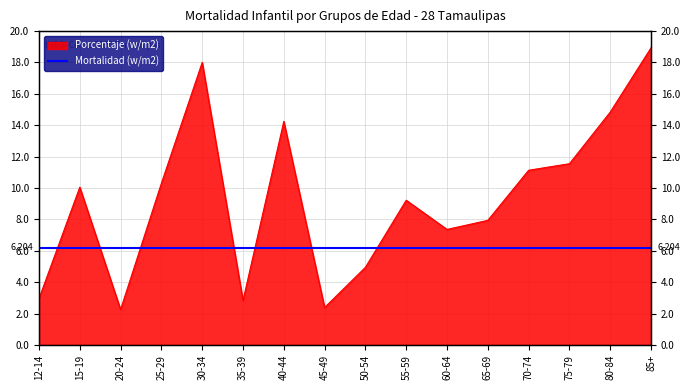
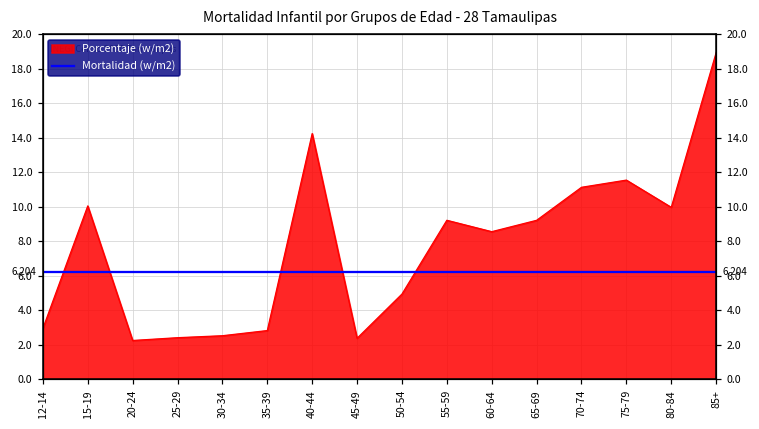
Porcentaje (w/m2), 25-29: 10.3 -> 2.4
Porcentaje (w/m2), 30-34: 18.0 -> 2.5
Porcentaje (w/m2), 60-64: 7.4 -> 8.6
Porcentaje (w/m2), 65-69: 7.9 -> 9.2
Porcentaje (w/m2), 80-84: 14.8 -> 10.0
